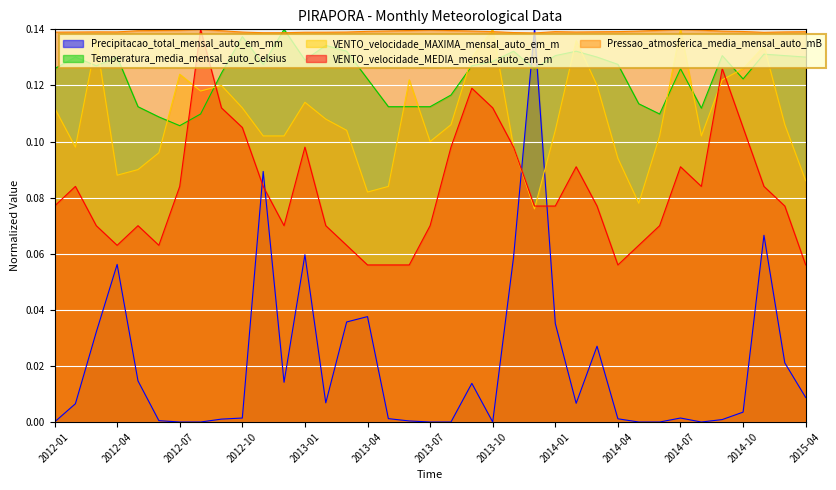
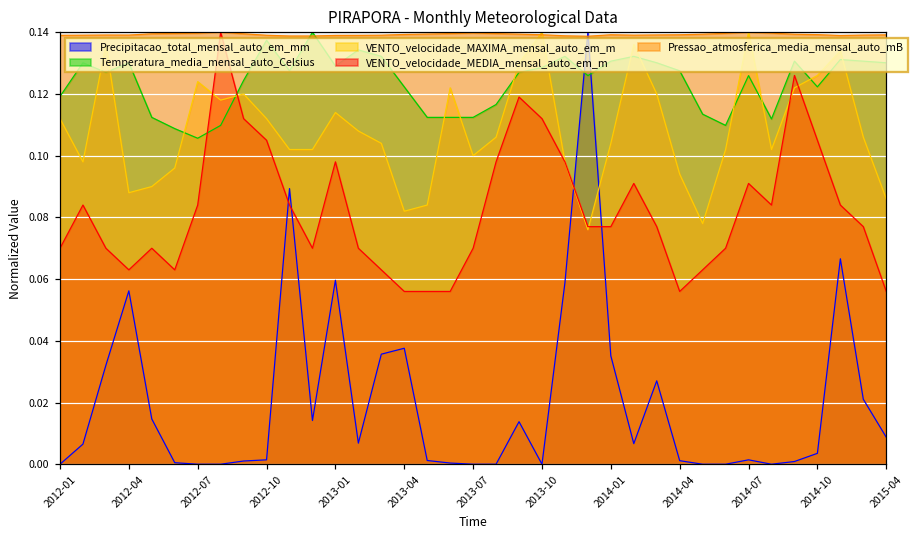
Temperatura_media_mensal_auto_Celsius, 2012-01: 0.126 -> 0.119
VENTO_velocidade_MEDIA_mensal_auto_em_m, 2012-01: 0.077 -> 0.070
